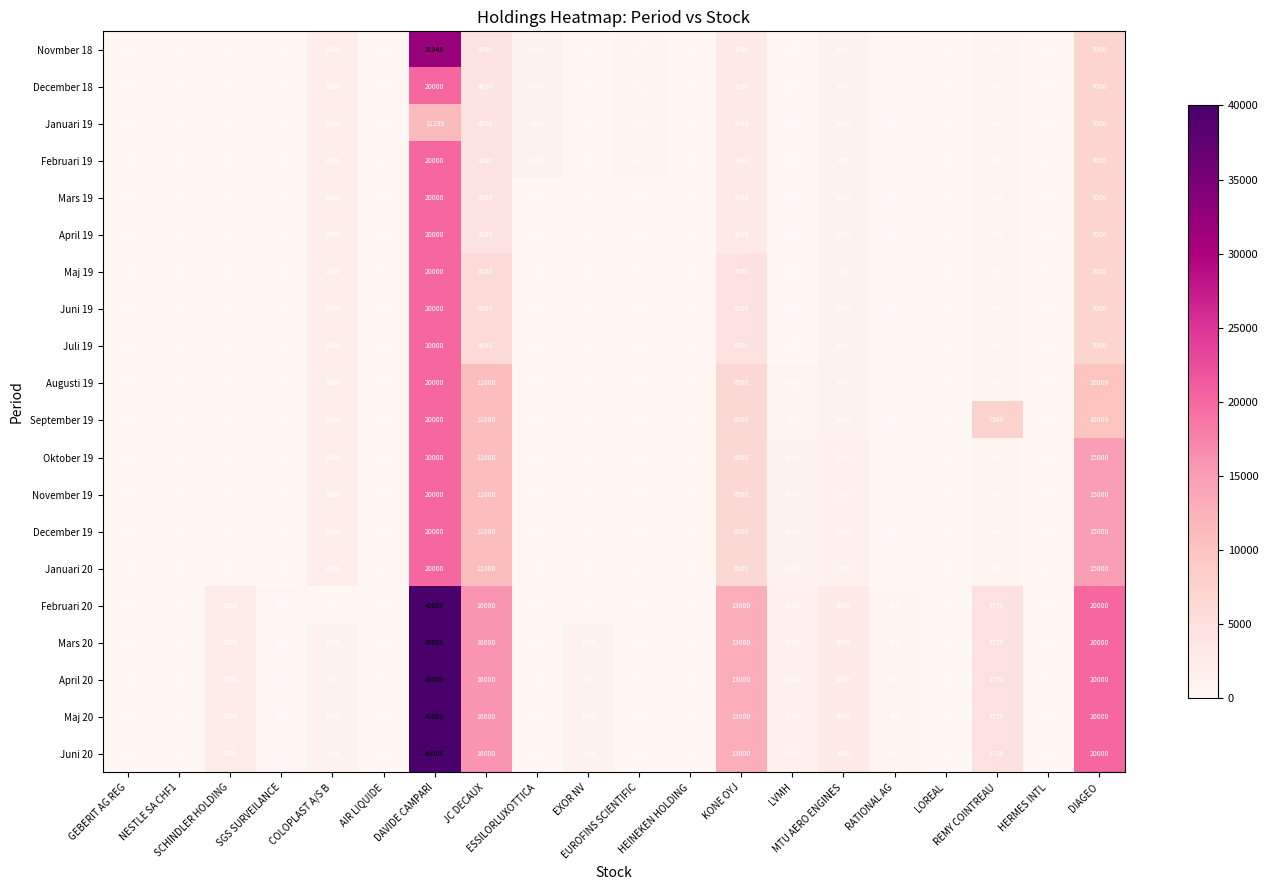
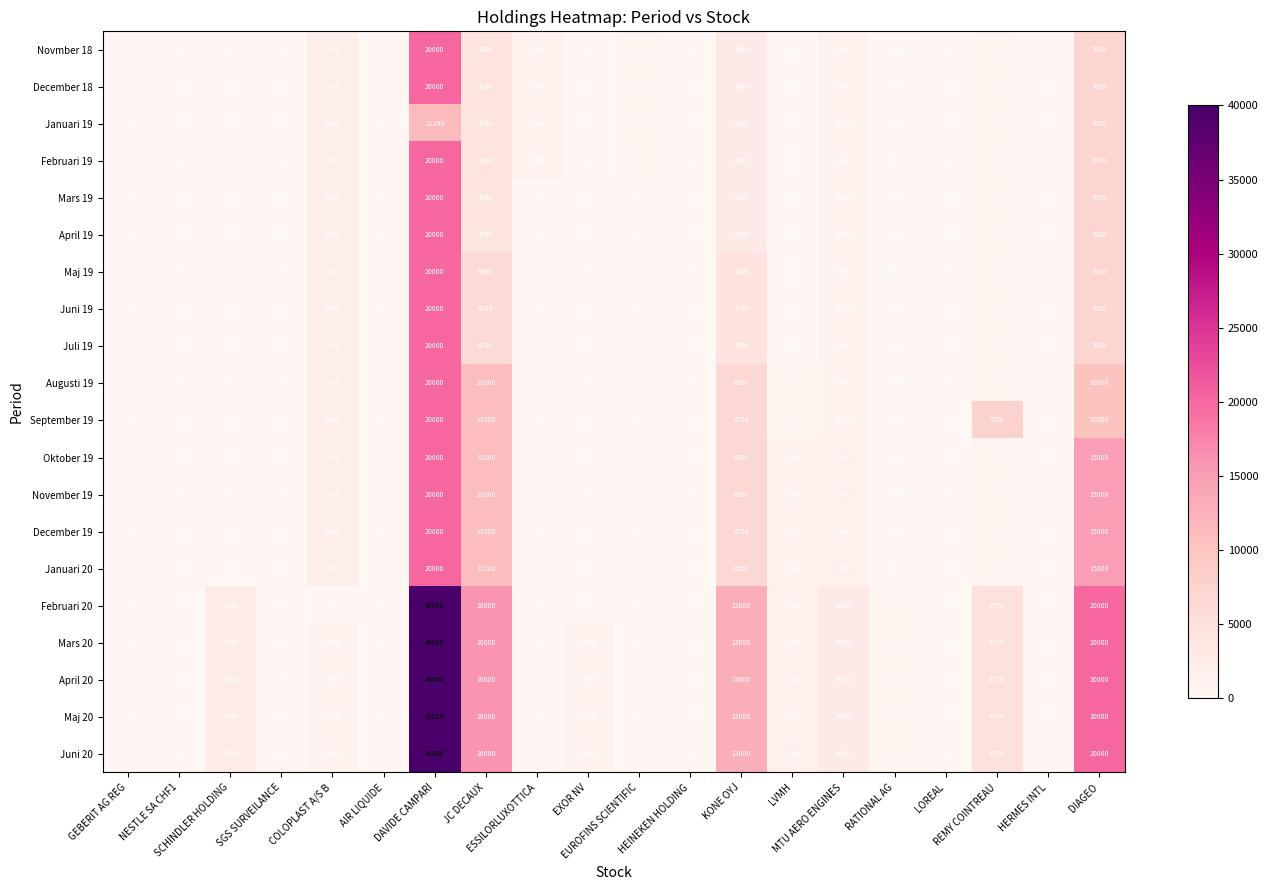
Novmber 18, DAVIDE CAMPARI: 31948 -> 20000
